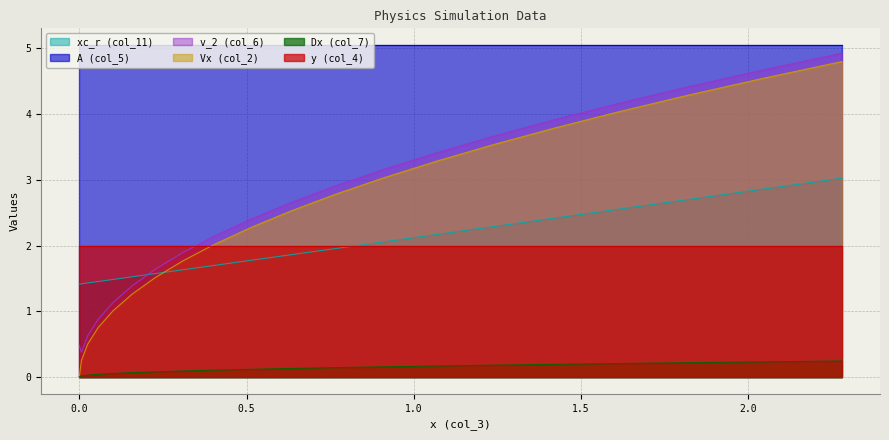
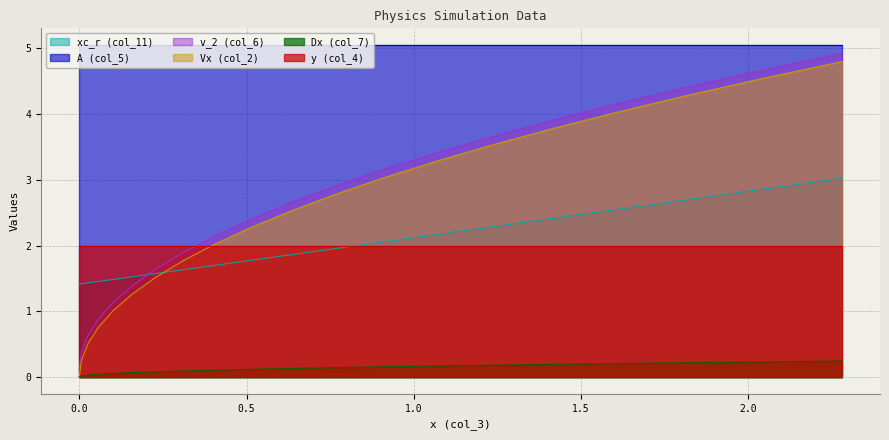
v_2 (col_6), 0.0: 0.5 -> 0.1
